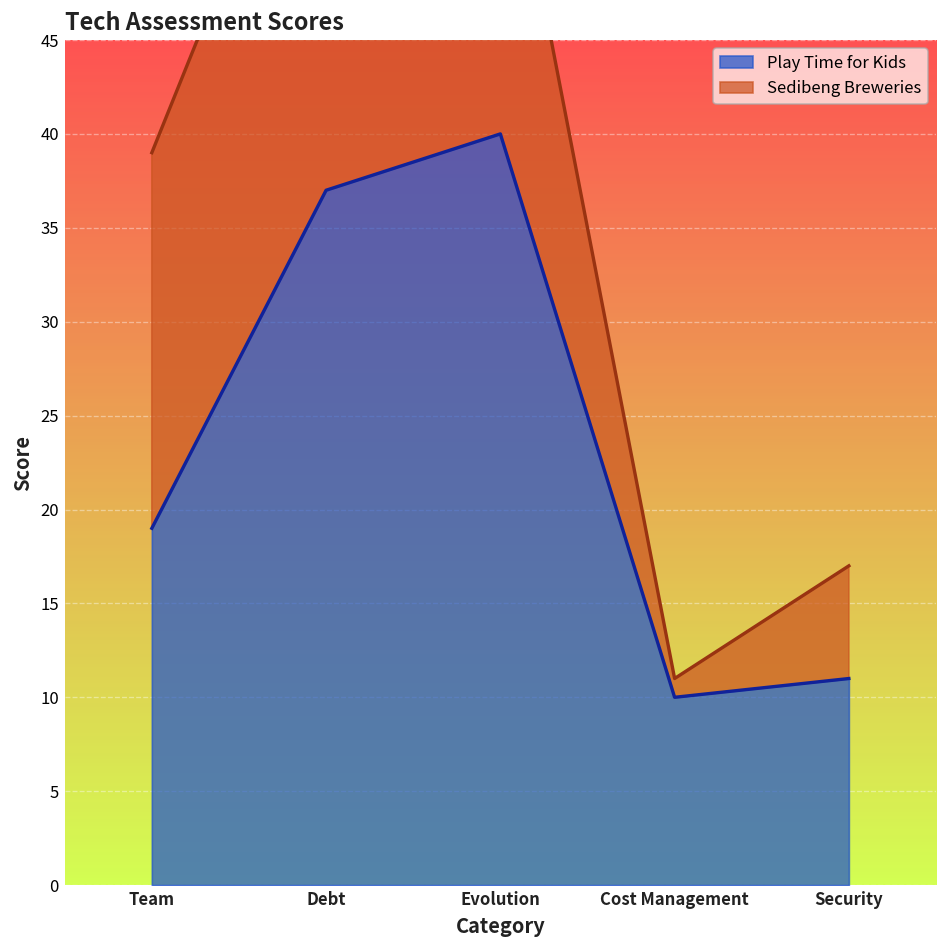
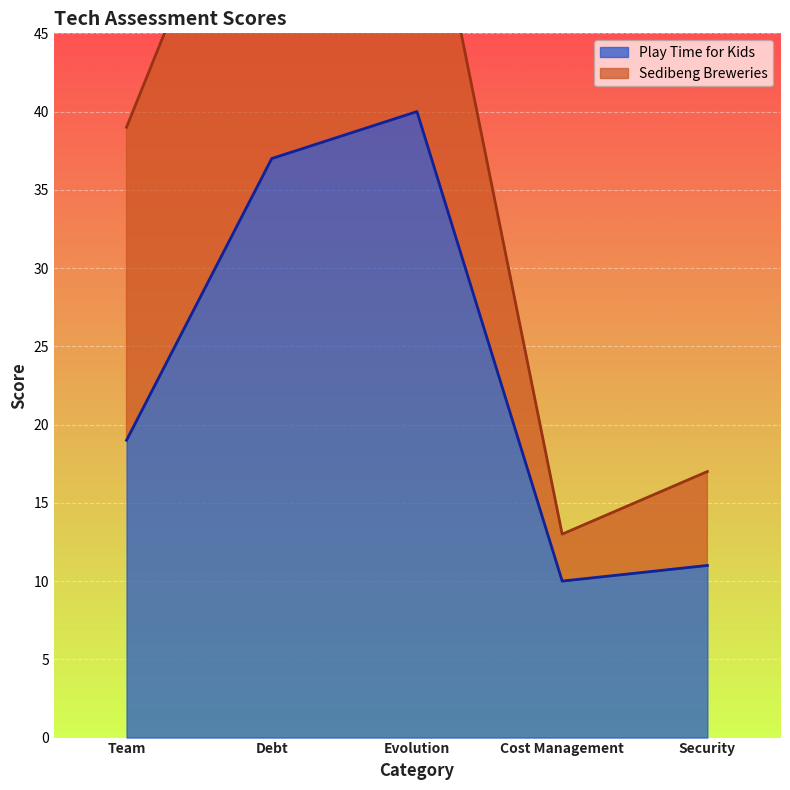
Sedibeng Breweries, Cost Management: 1 -> 3
